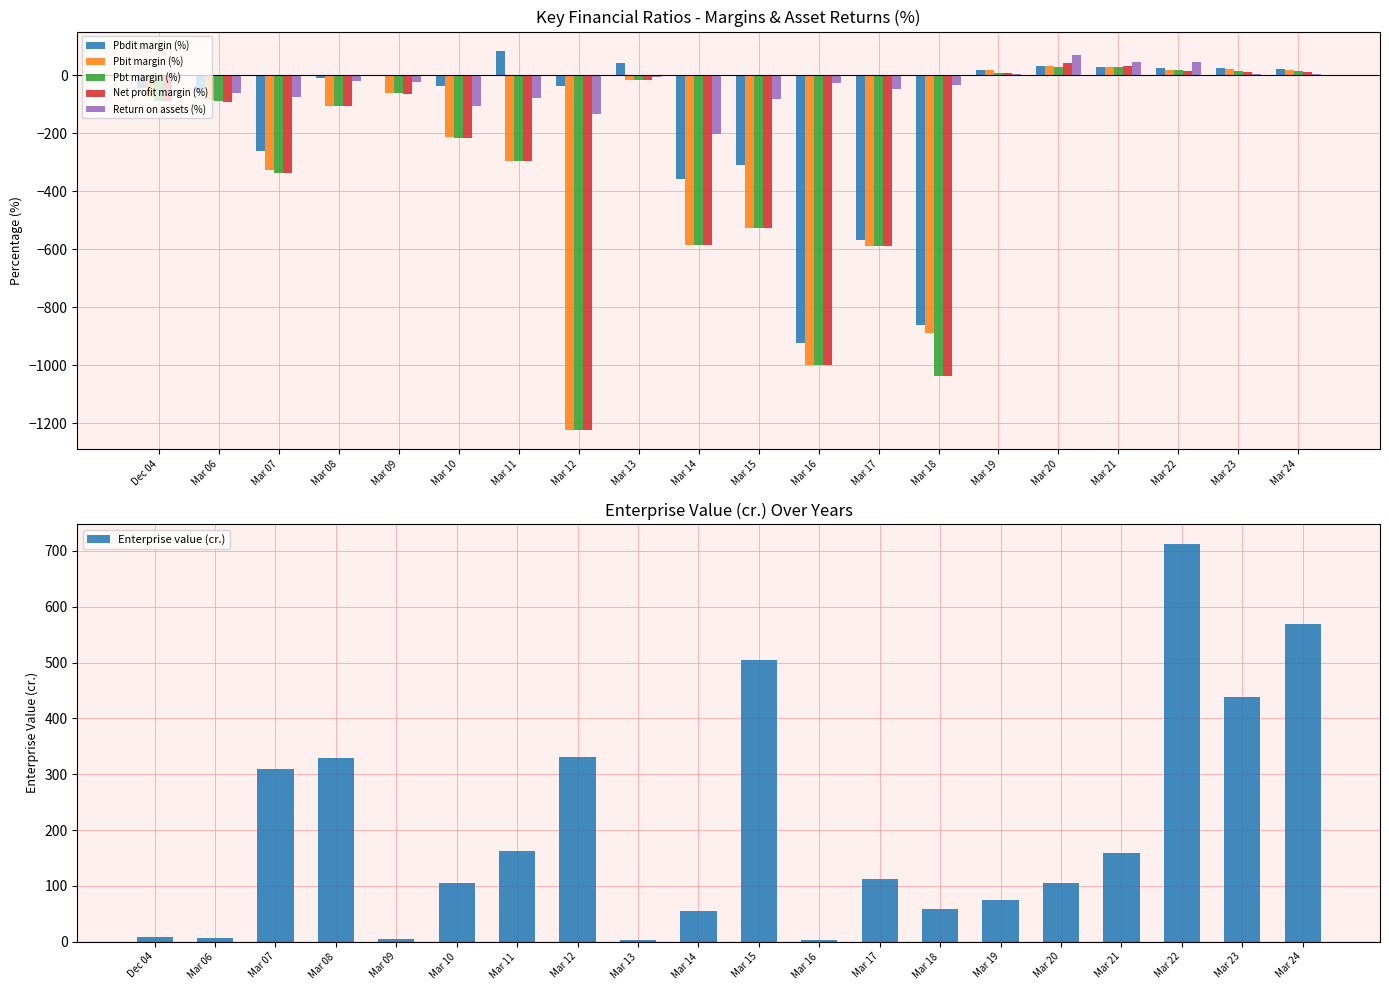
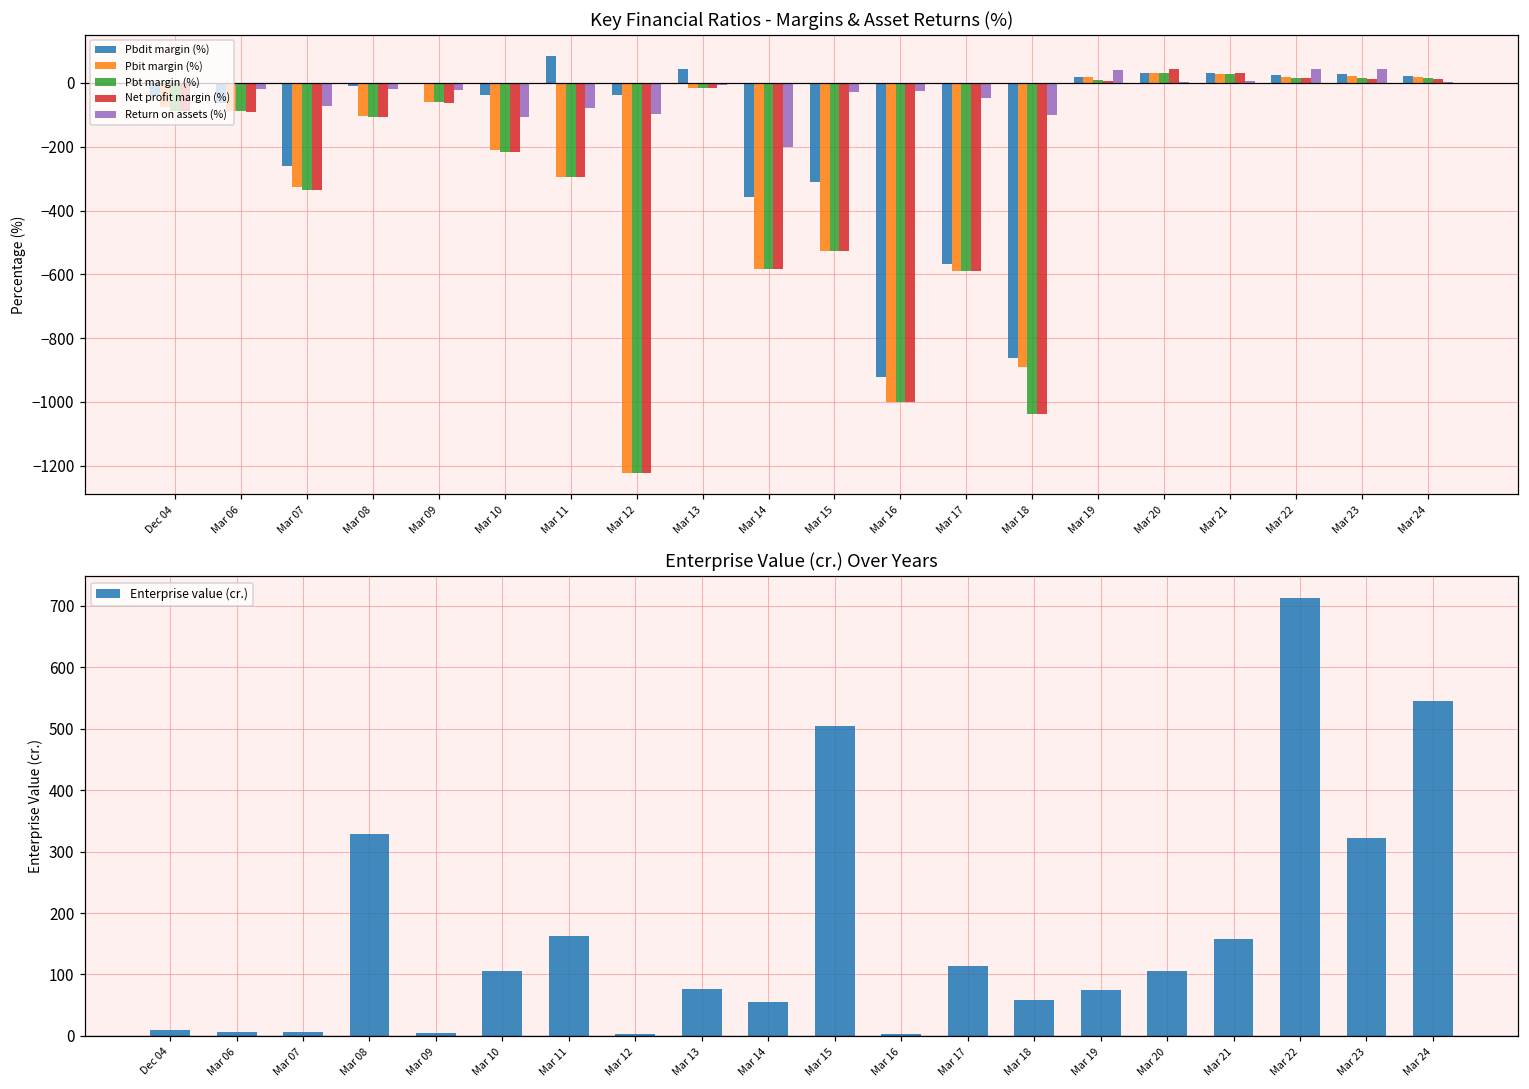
Key Financial Ratios - Margins & Asset Returns (%), Return on assets (%), Mar 06: -60 -> -20
Key Financial Ratios - Margins & Asset Returns (%), Return on assets (%), Mar 12: -130 -> -100
Key Financial Ratios - Margins & Asset Returns (%), Return on assets (%), Mar 15: -80 -> -30
Key Financial Ratios - Margins & Asset Returns (%), Return on assets (%), Mar 18: -30 -> -100
Key Financial Ratios - Margins & Asset Returns (%), Return on assets (%), Mar 19: 0 -> 40
Key Financial Ratios - Margins & Asset Returns (%), Return on assets (%), Mar 20: 70 -> 0
Key Financial Ratios - Margins & Asset Returns (%), Return on assets (%), Mar 21: 40 -> 10
Key Financial Ratios - Margins & Asset Returns (%), Return on assets (%), Mar 23: 0 -> 40
Enterprise Value (cr.) Over Years, Mar 07: 310 -> 10
Enterprise Value (cr.) Over Years, Mar 12: 330 -> 0
Enterprise Value (cr.) Over Years, Mar 13: 0 -> 80
Enterprise Value (cr.) Over Years, Mar 23: 440 -> 320
Enterprise Value (cr.) Over Years, Mar 24: 570 -> 550
